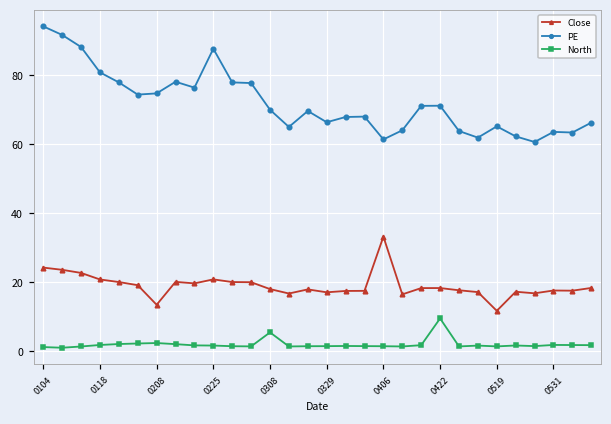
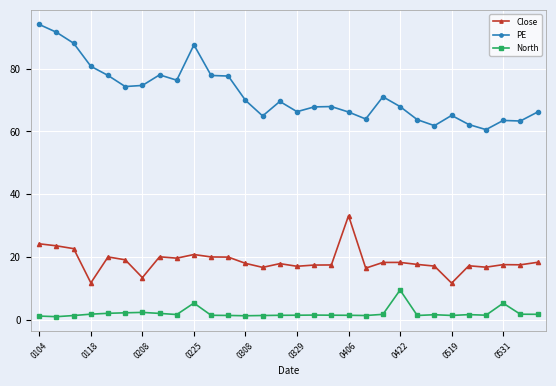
Close, 0118: 21 -> 12
North, 0225: 2 -> 5
North, 0308: 5 -> 1
PE, 0406: 61 -> 66
PE, 0422: 71 -> 68
North, 0531: 2 -> 5
